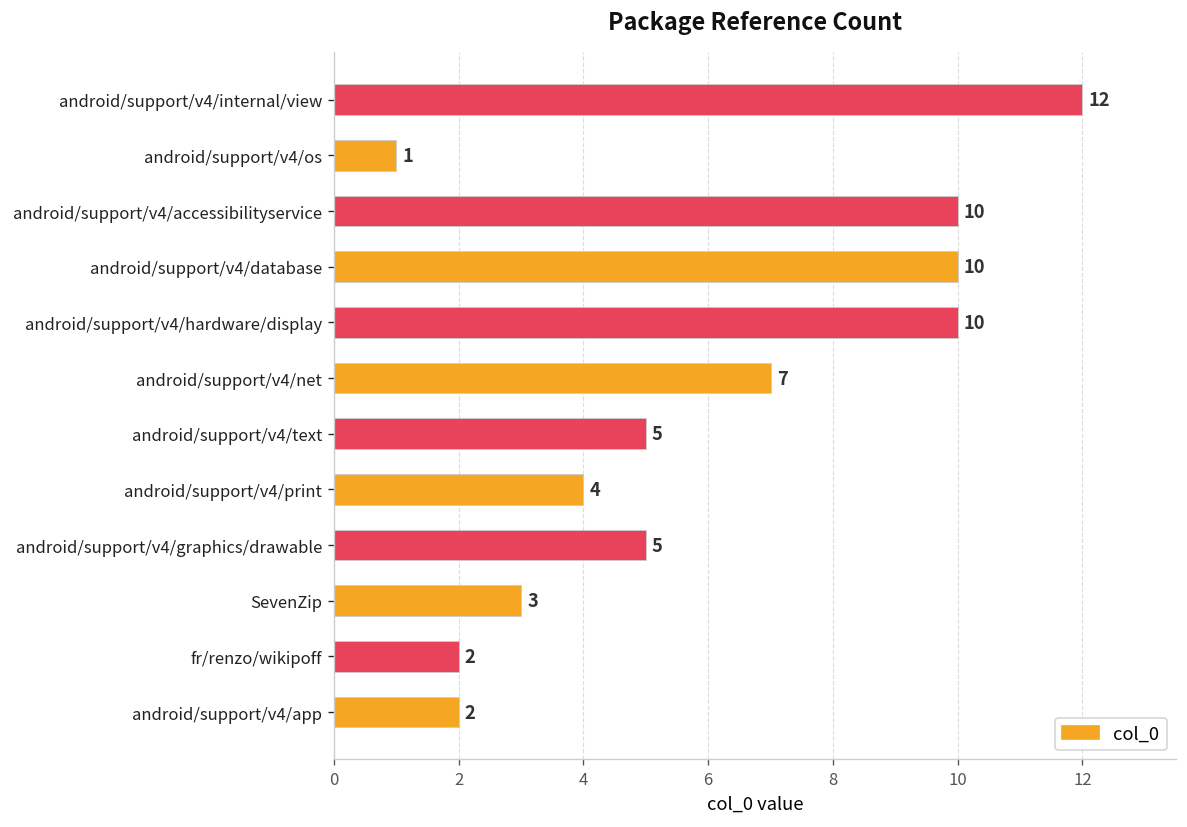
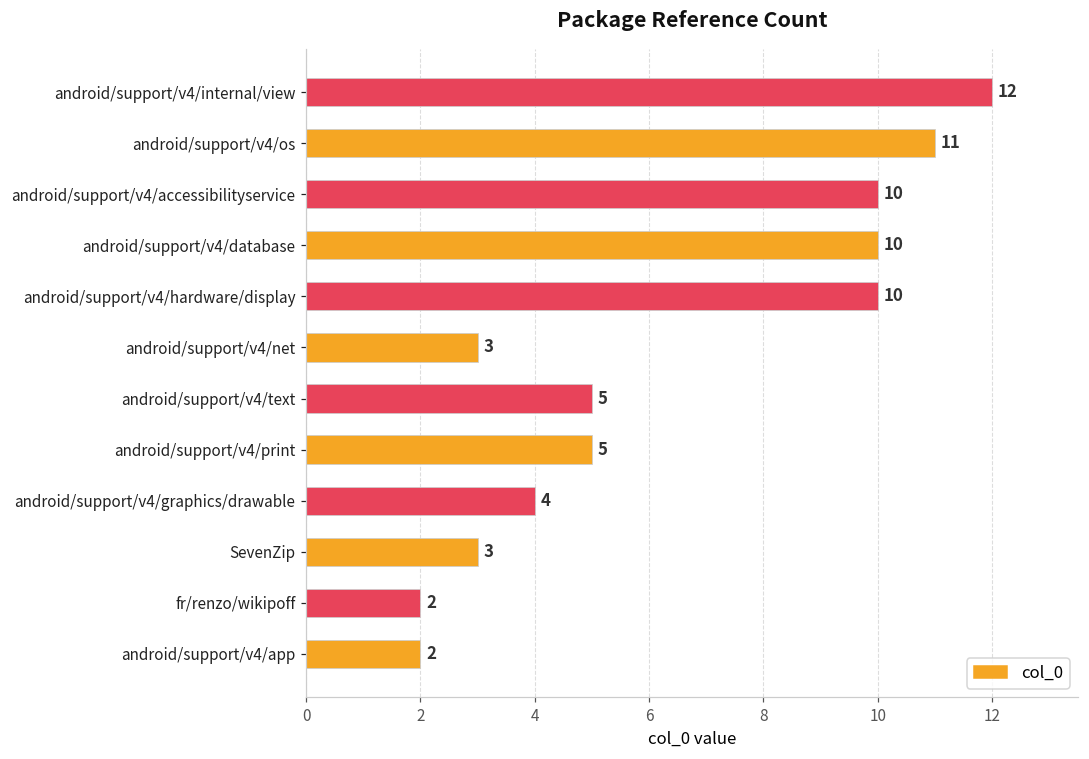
android/support/v4/os: 1 -> 11
android/support/v4/net: 7 -> 3
android/support/v4/print: 4 -> 5
android/support/v4/graphics/drawable: 5 -> 4
